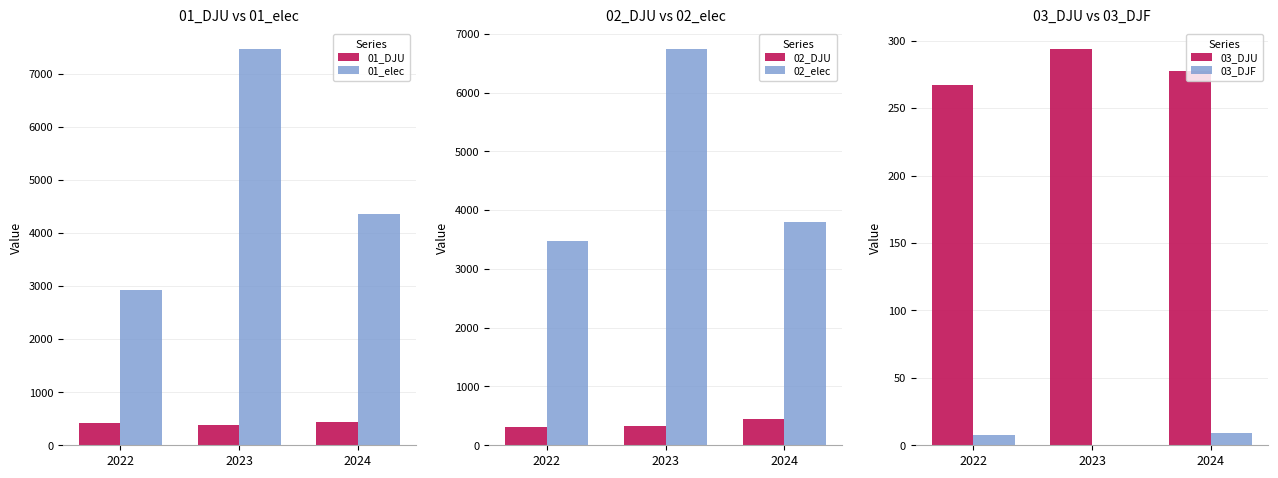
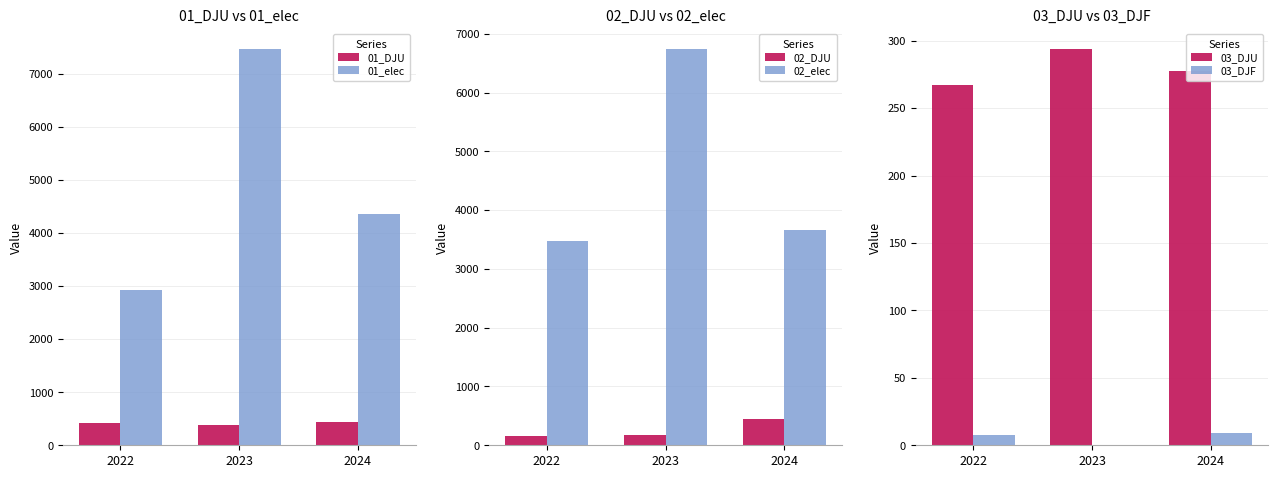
02_DJU vs 02_elec, 02_DJU, 2022: 300 -> 200
02_DJU vs 02_elec, 02_DJU, 2023: 300 -> 200
02_DJU vs 02_elec, 02_elec, 2024: 3800 -> 3700
